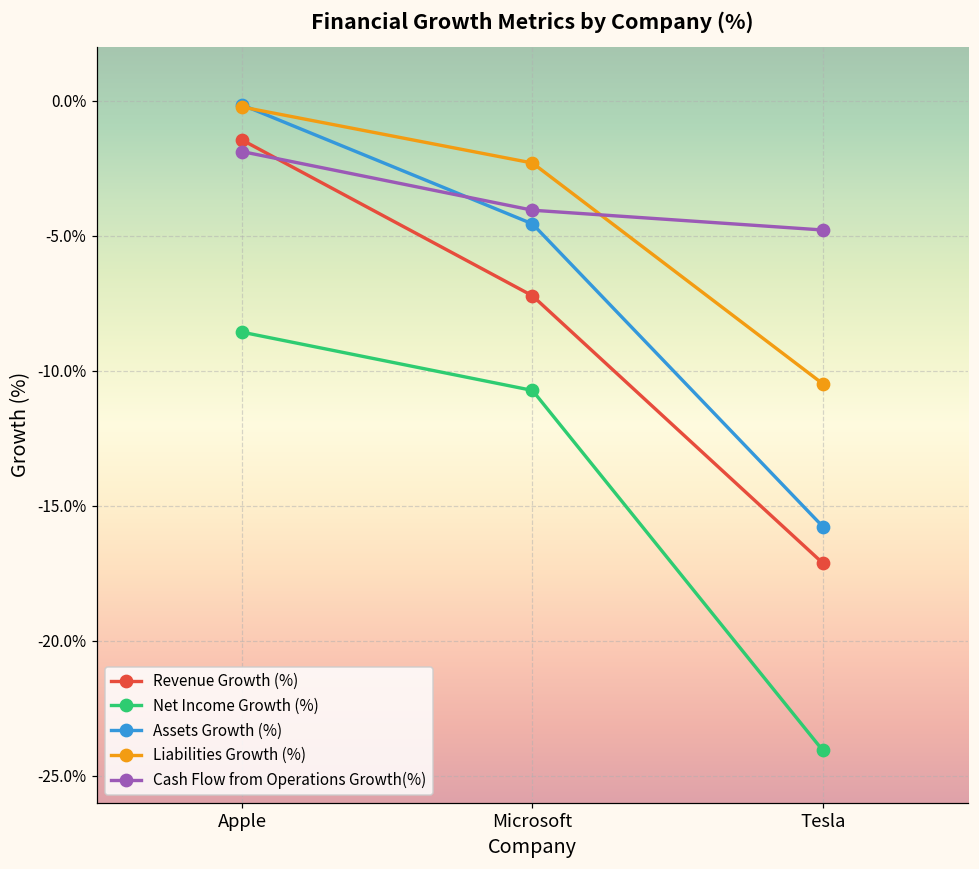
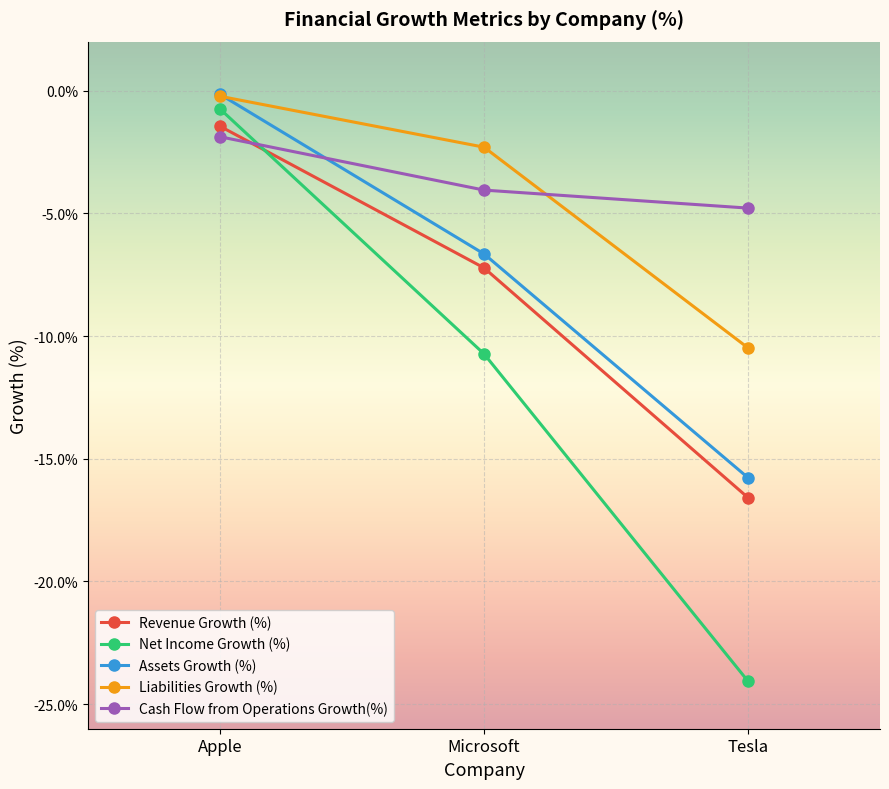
Net Income Growth (%), Apple: -8.6% -> -0.7%
Assets Growth (%), Microsoft: -4.6% -> -6.7%
Revenue Growth (%), Tesla: -17.1% -> -16.6%
